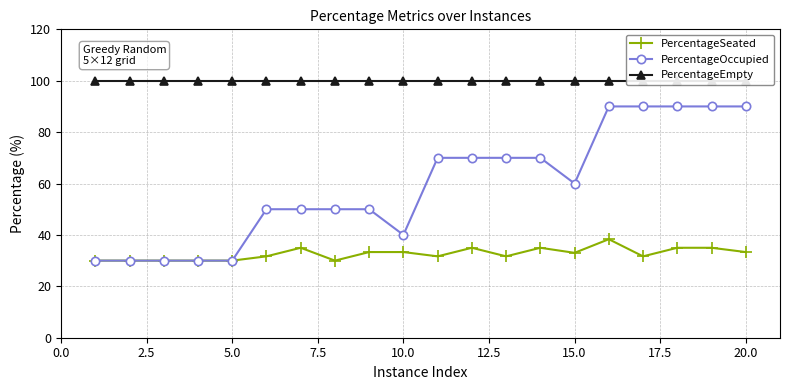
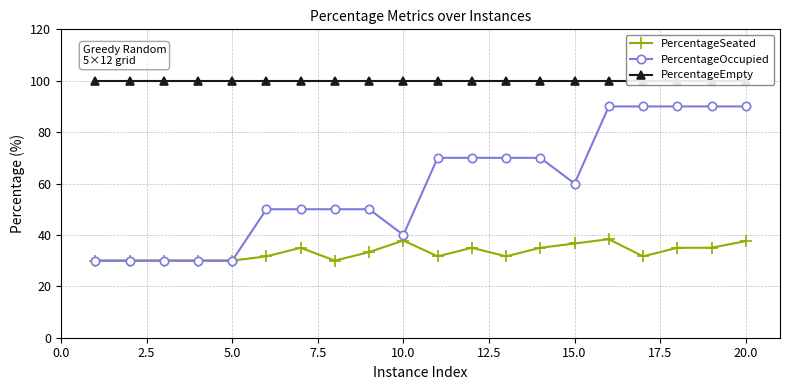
PercentageSeated, 10.0: 33 -> 38
PercentageSeated, 15.0: 33 -> 37
PercentageSeated, 20.0: 33 -> 38
